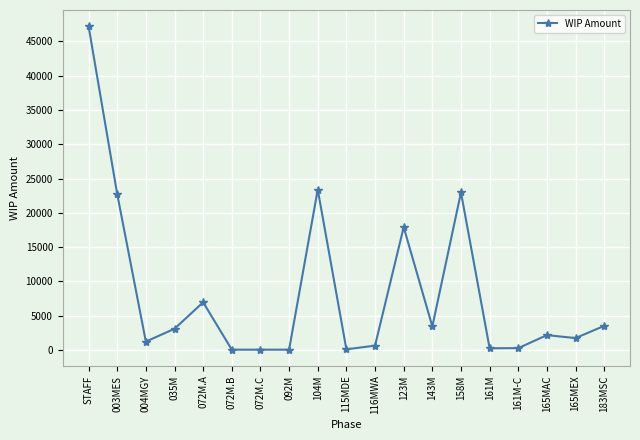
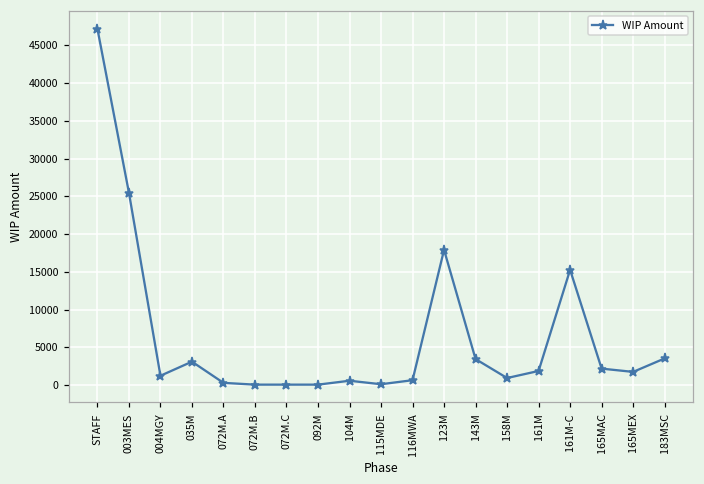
003MES: 23000 -> 25000
072M.A: 7000 -> 0
104M: 23000 -> 1000
158M: 23000 -> 1000
161M: 0 -> 2000
161M-C: 0 -> 15000
